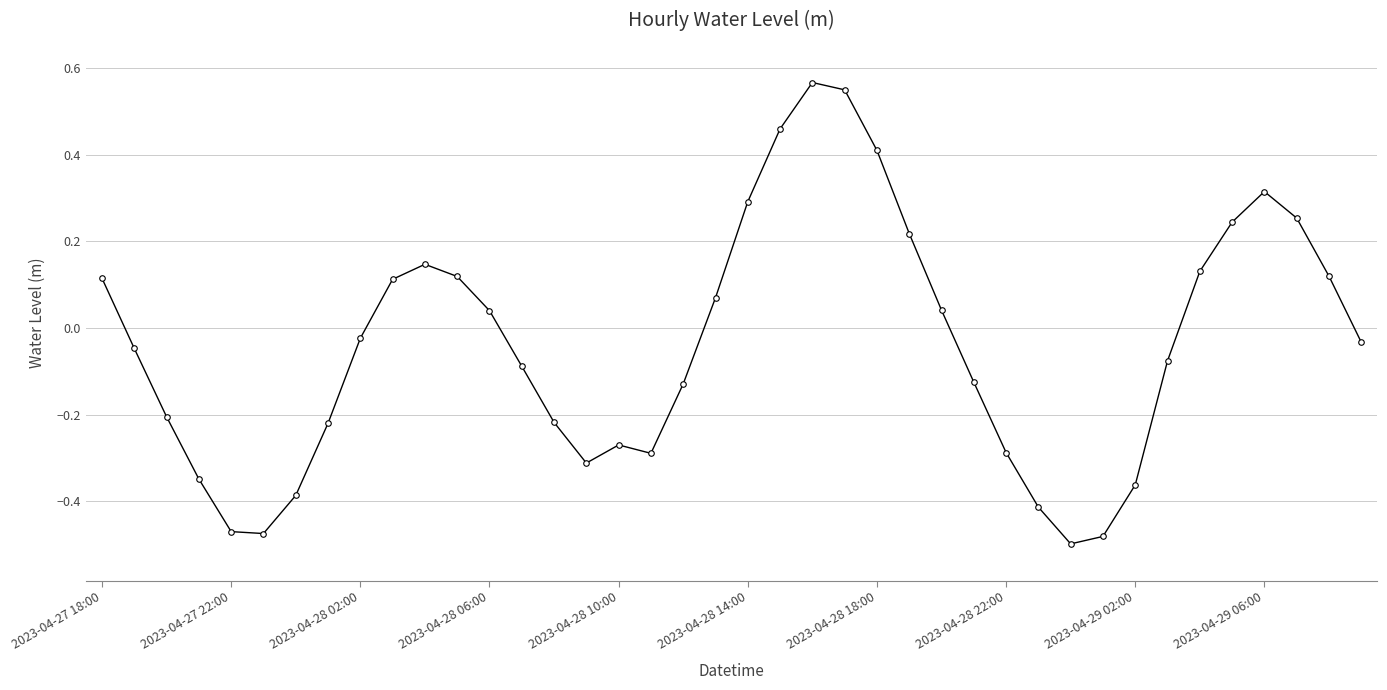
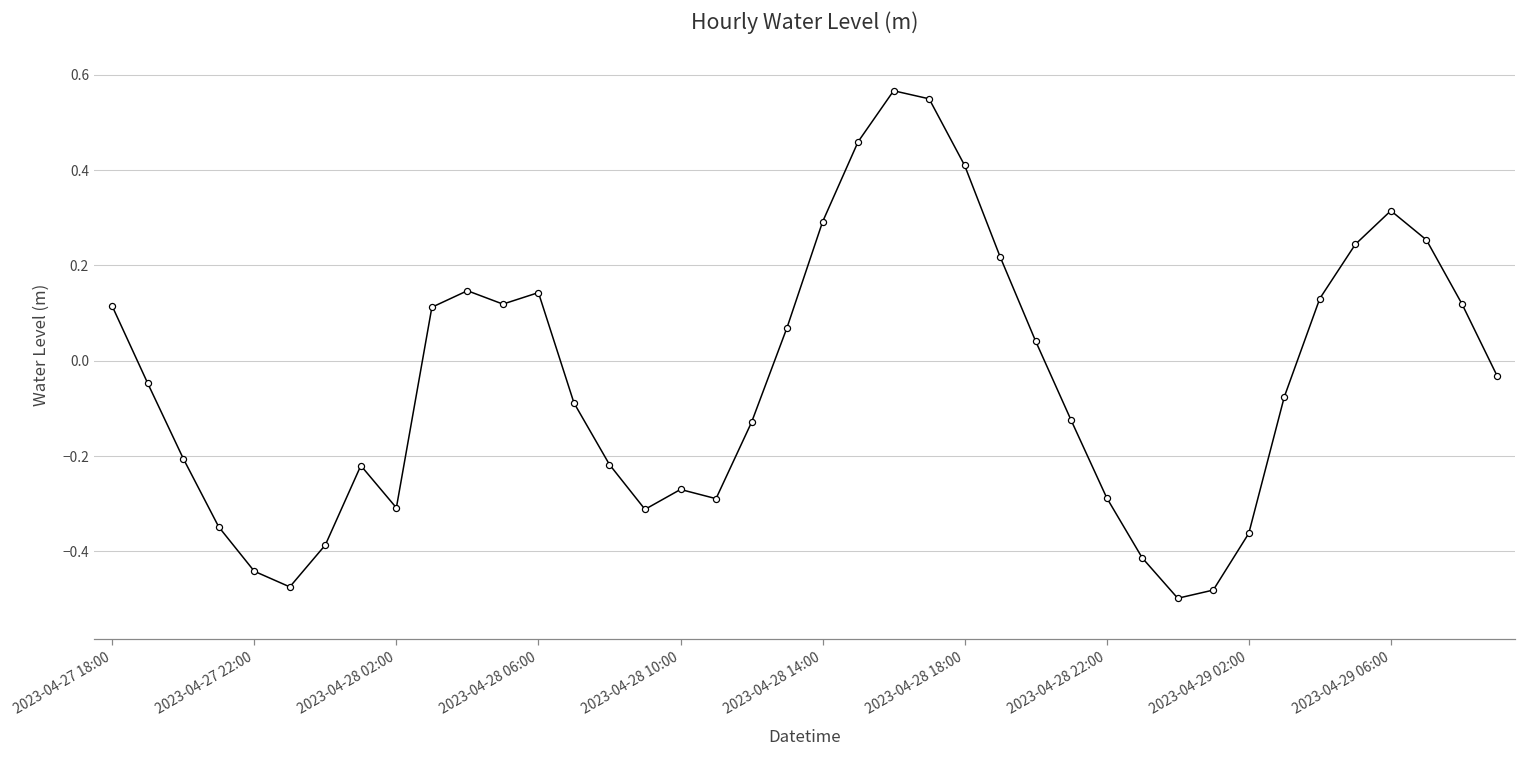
2023-04-27 22:00: -0.47 -> -0.44
2023-04-28 02:00: -0.02 -> -0.31
2023-04-28 06:00: 0.04 -> 0.14
